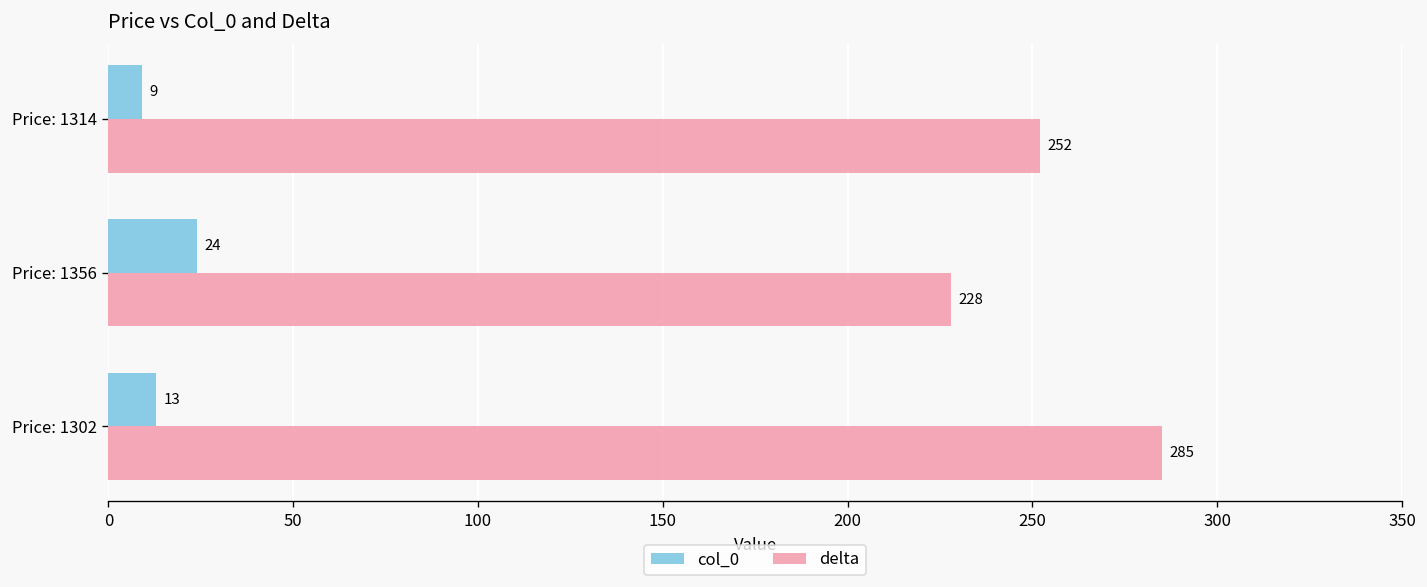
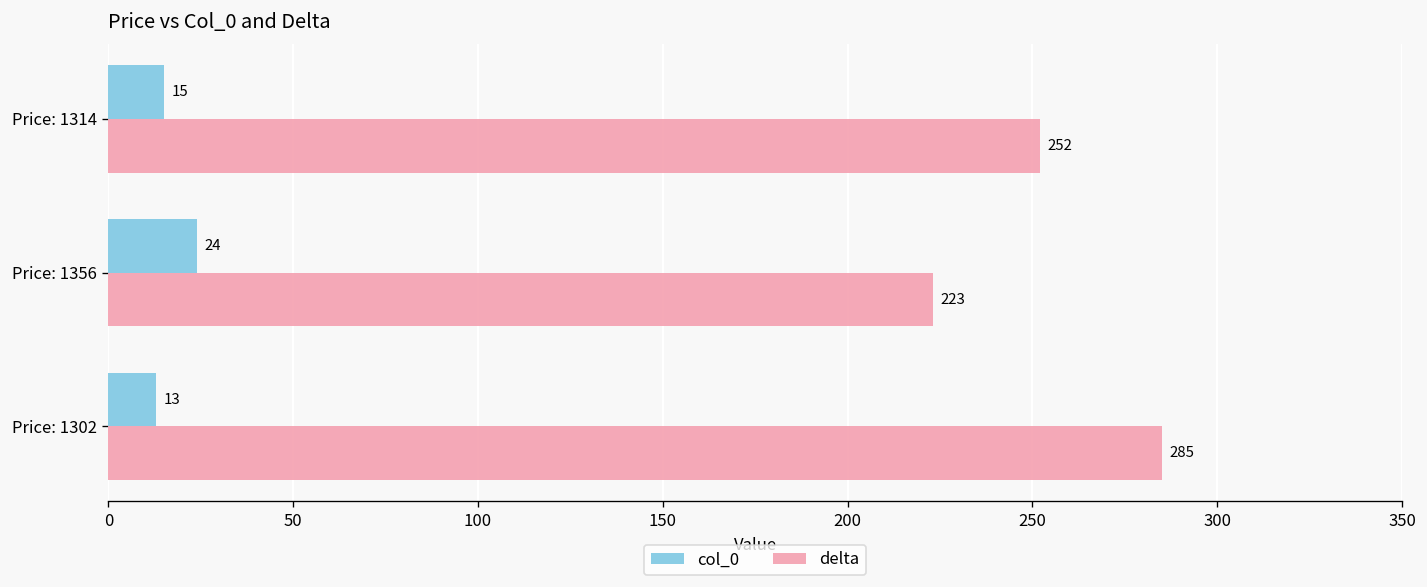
col_0, Price: 1314: 9 -> 15
delta, Price: 1356: 228 -> 223
